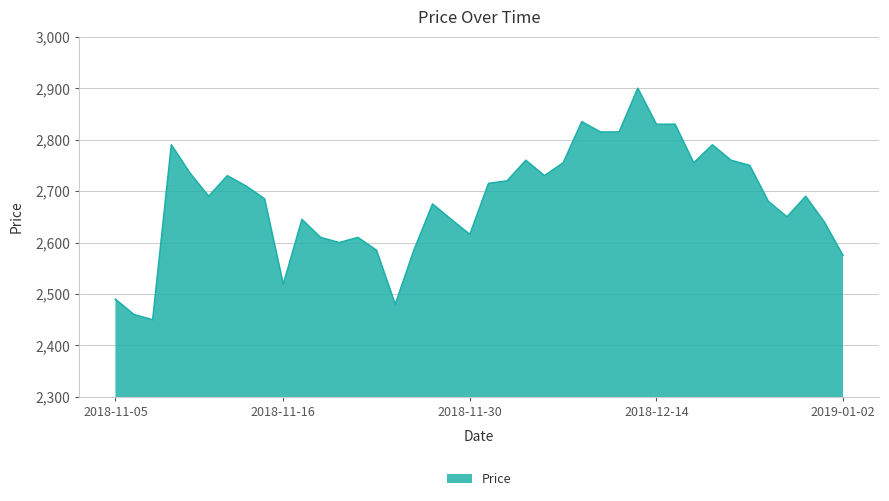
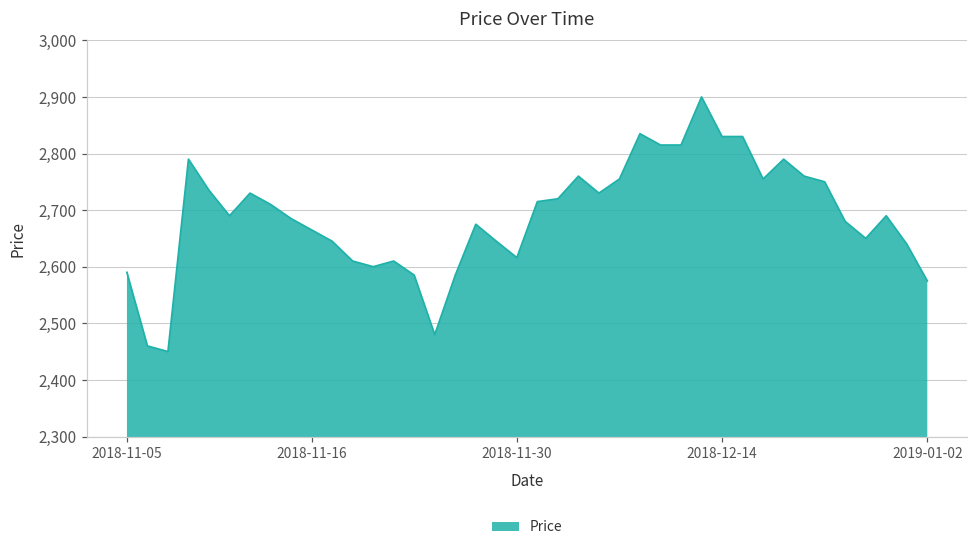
2018-11-05: 2,490 -> 2,590
2018-11-16: 2,520 -> 2,670
